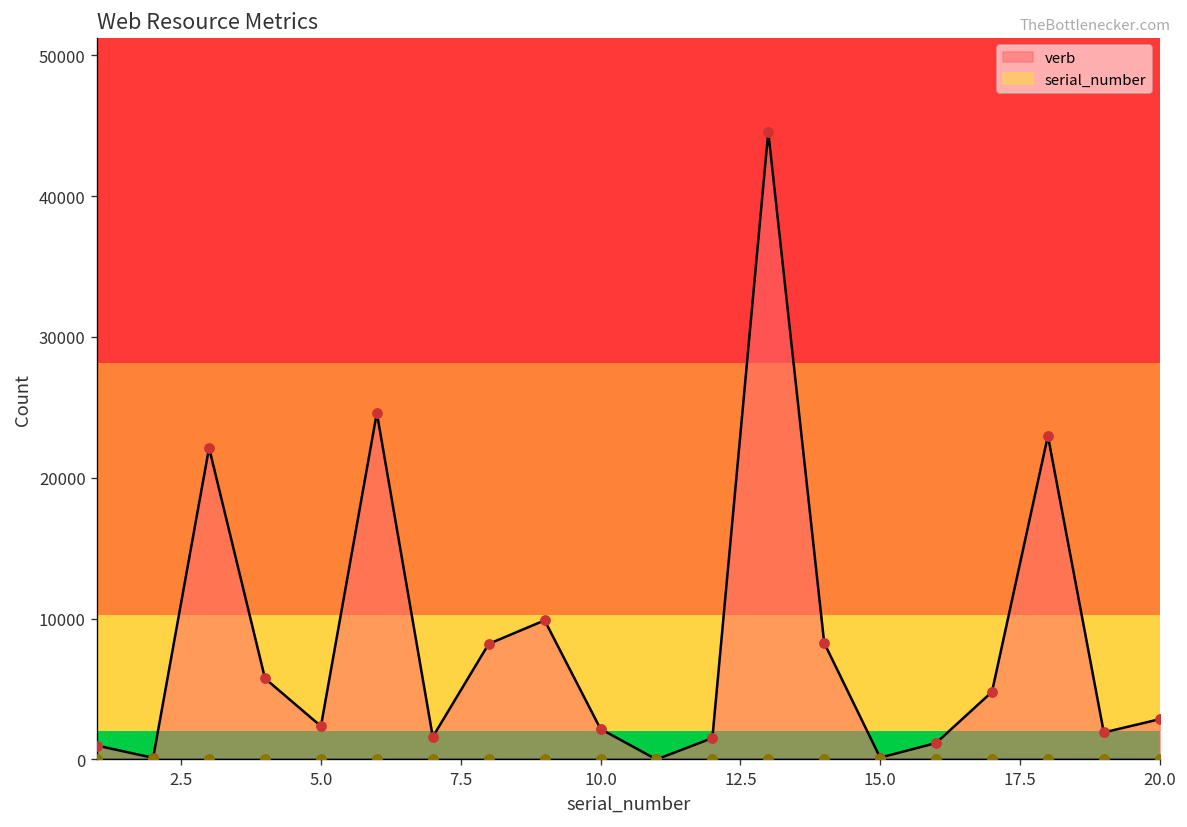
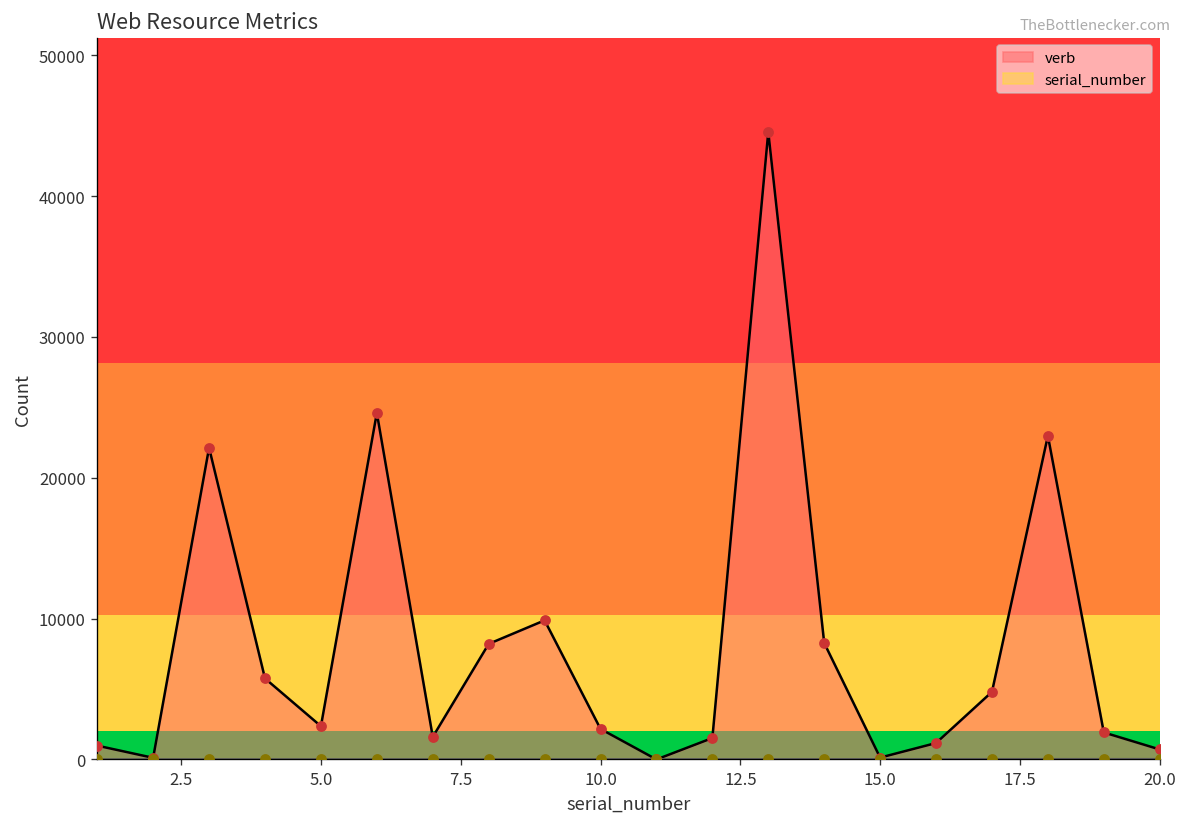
verb, 20.0: 2900 -> 700
